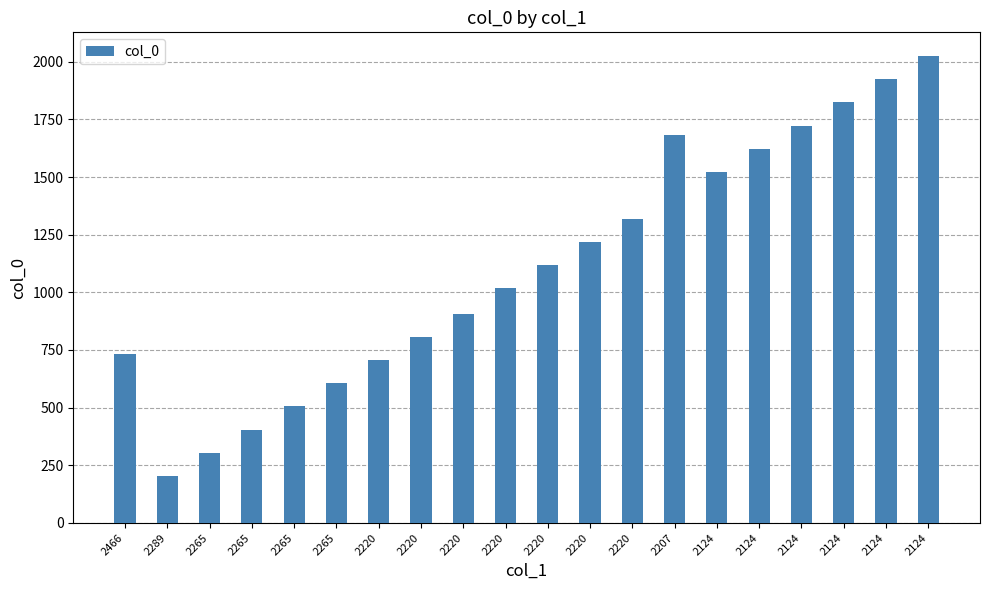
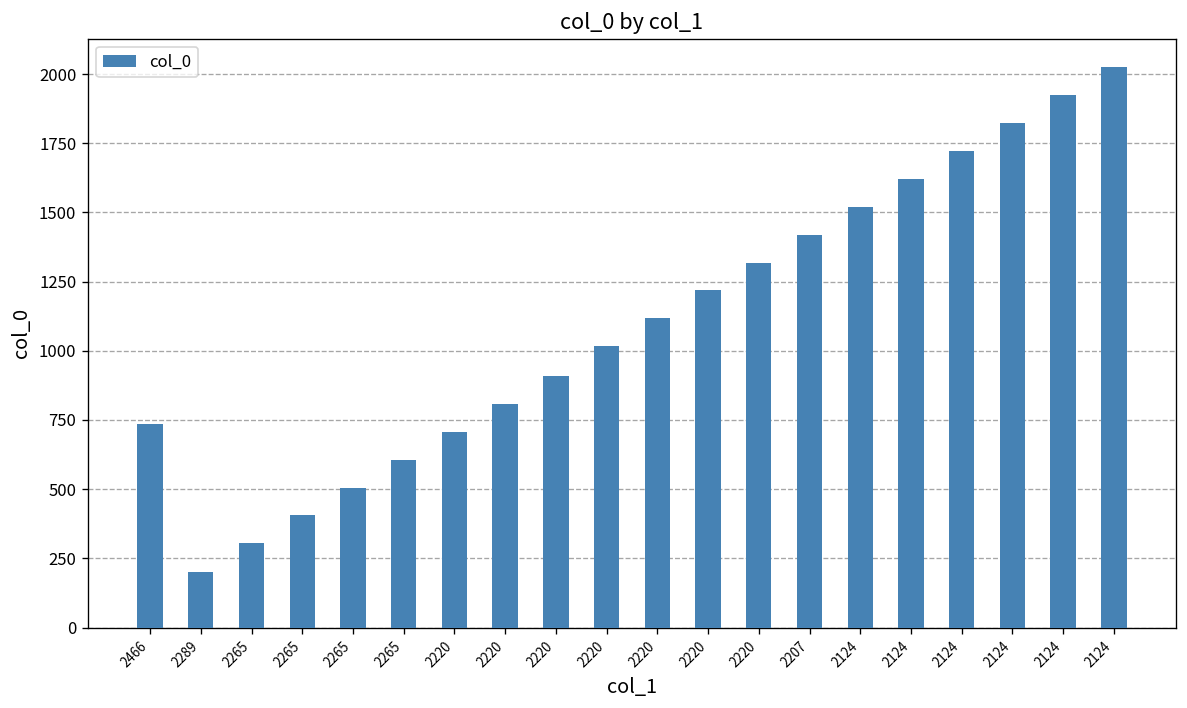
2207: 1680 -> 1420
